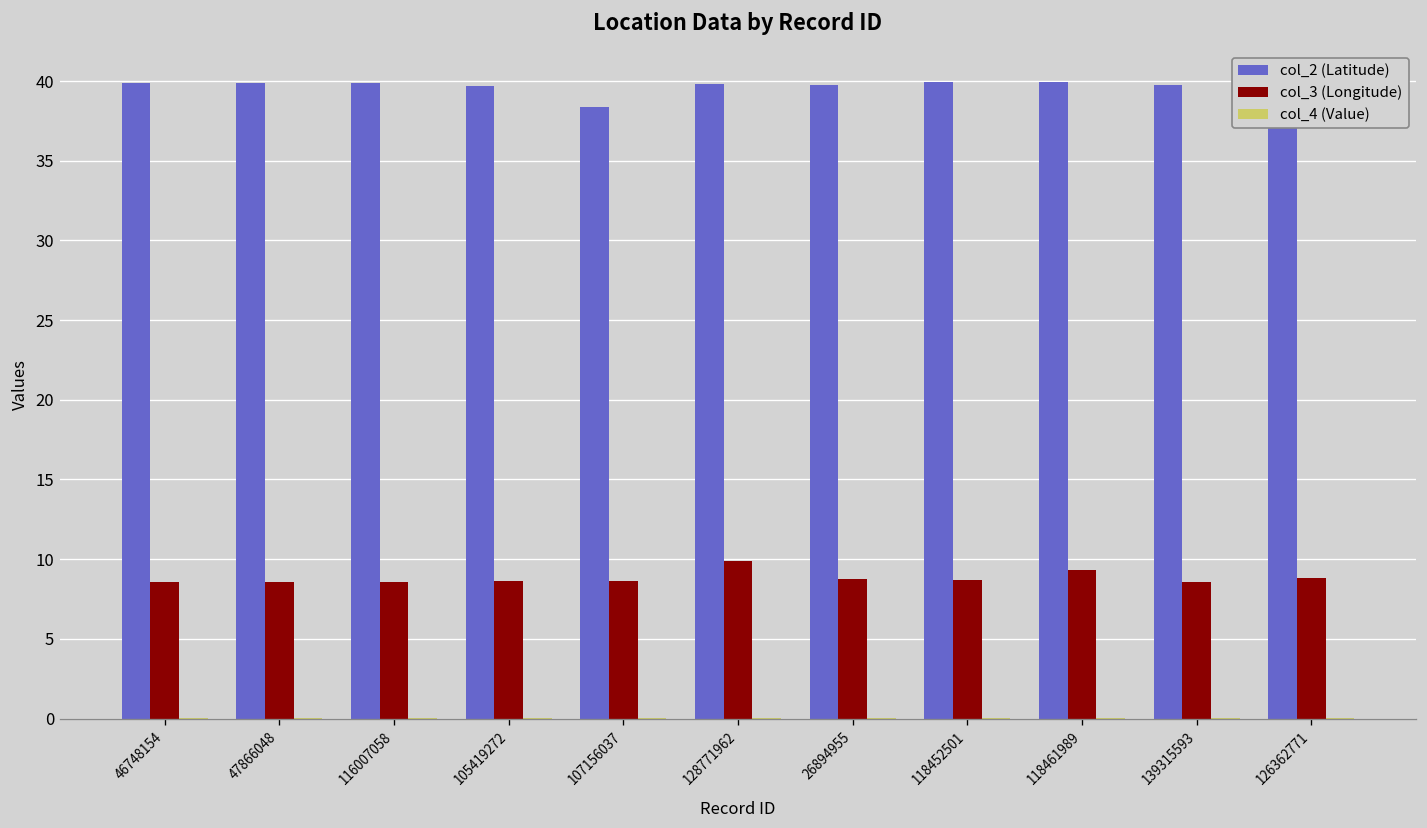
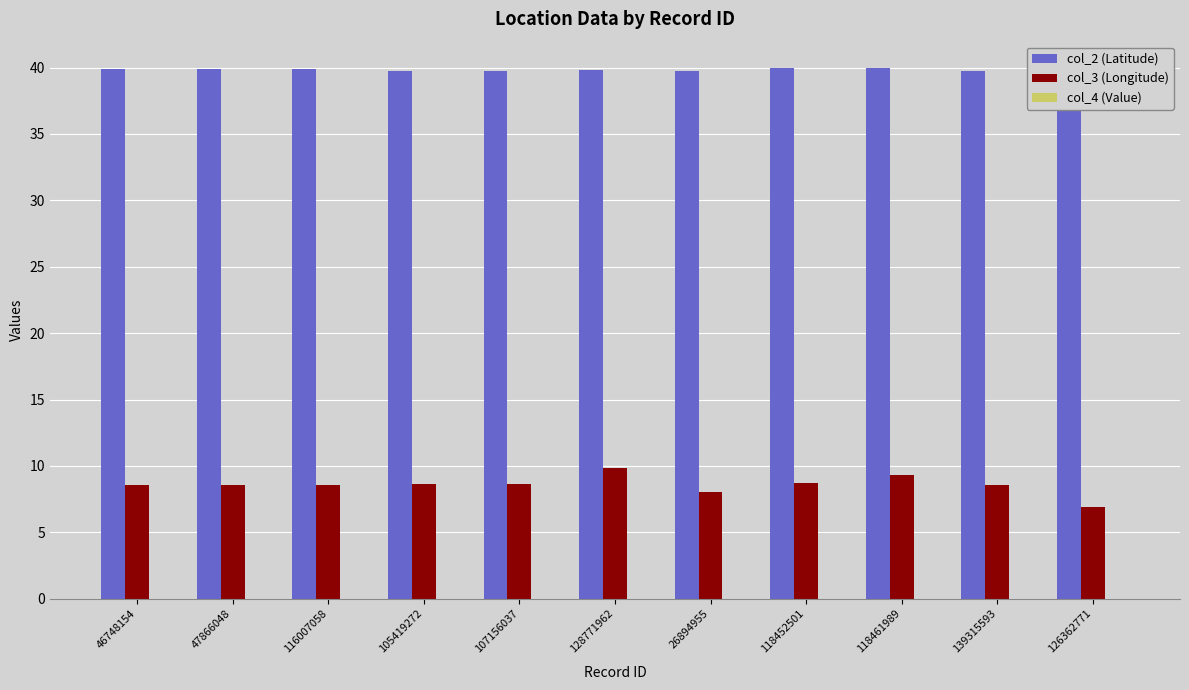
col_2 (Latitude), 107156037: 38.4 -> 39.7
col_3 (Longitude), 26894955: 8.8 -> 8.0
col_3 (Longitude), 126362771: 8.8 -> 6.9
